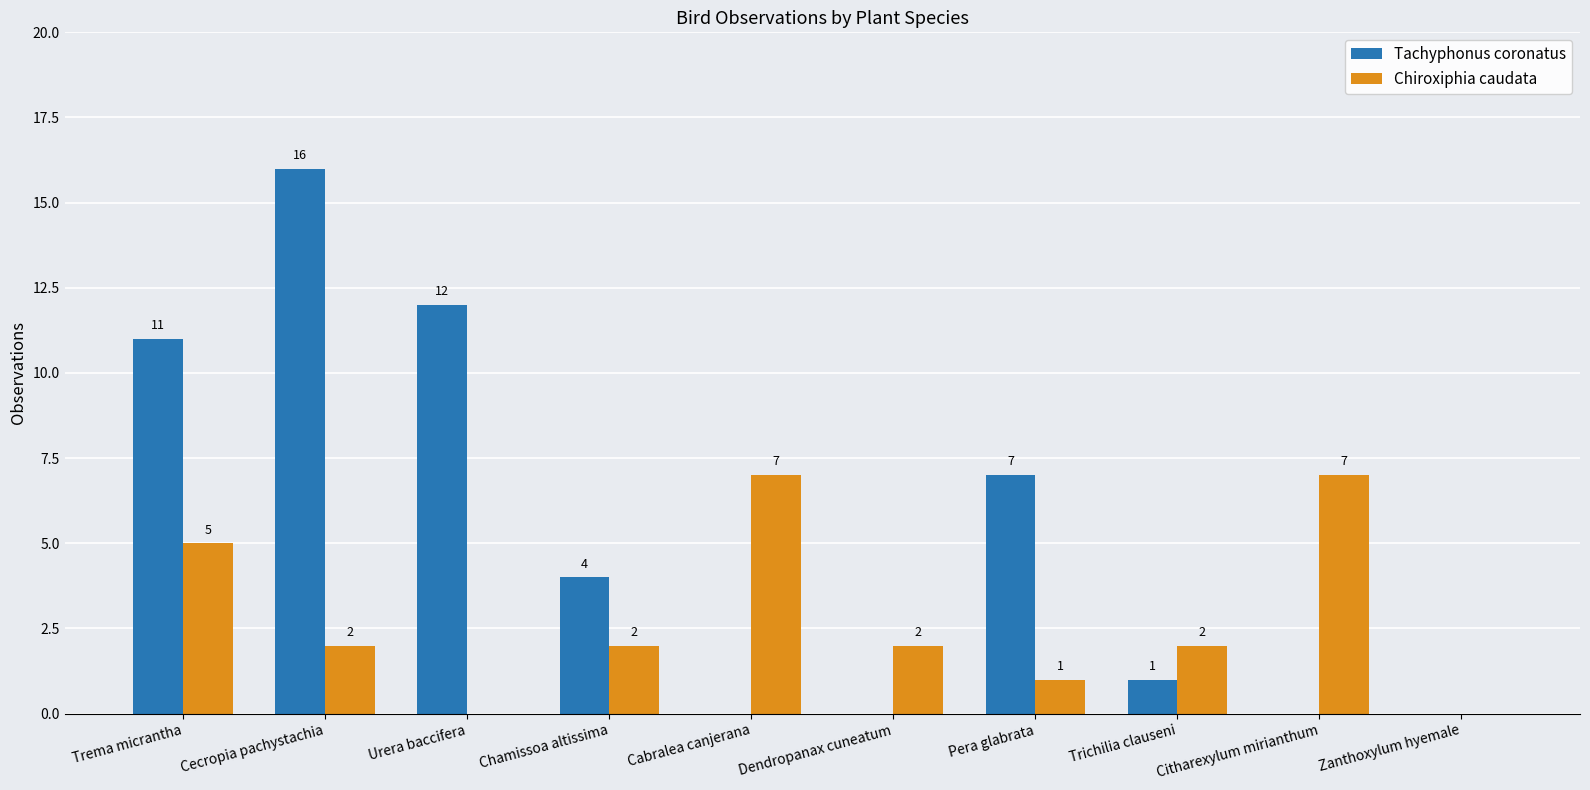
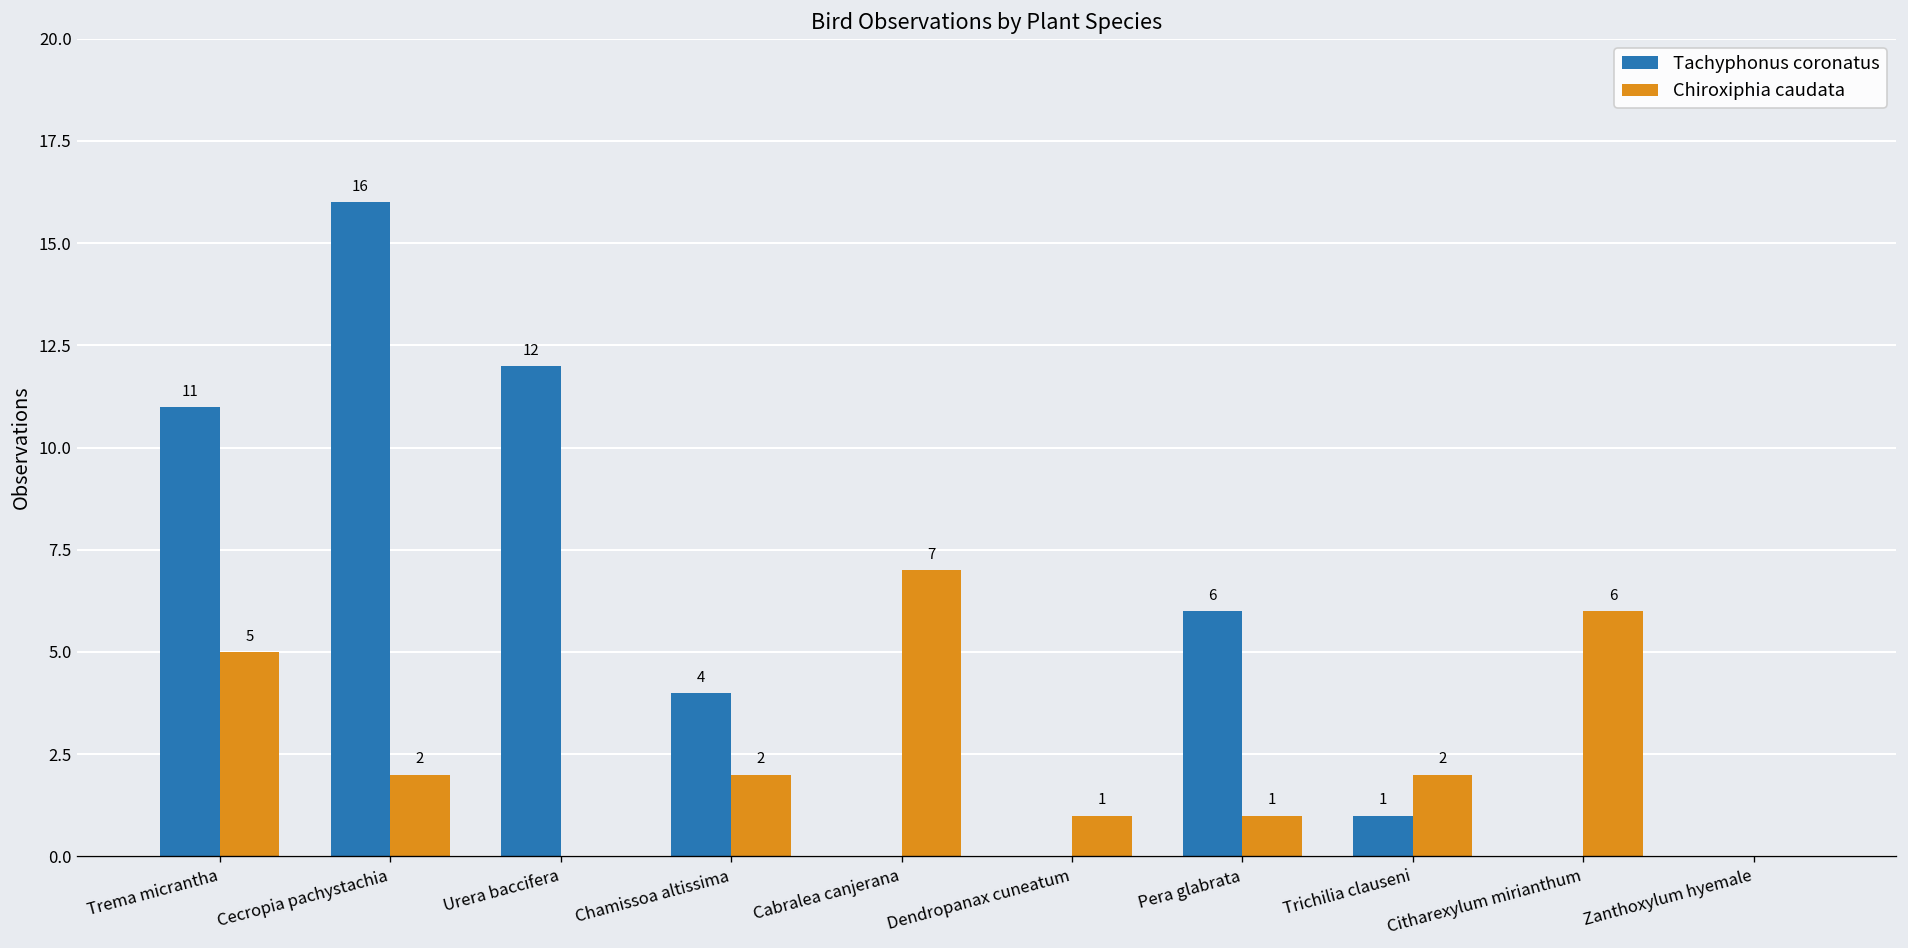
Chiroxiphia caudata, Dendropanax cuneatum: 2 -> 1
Tachyphonus coronatus, Pera glabrata: 7 -> 6
Chiroxiphia caudata, Citharexylum mirianthum: 7 -> 6
